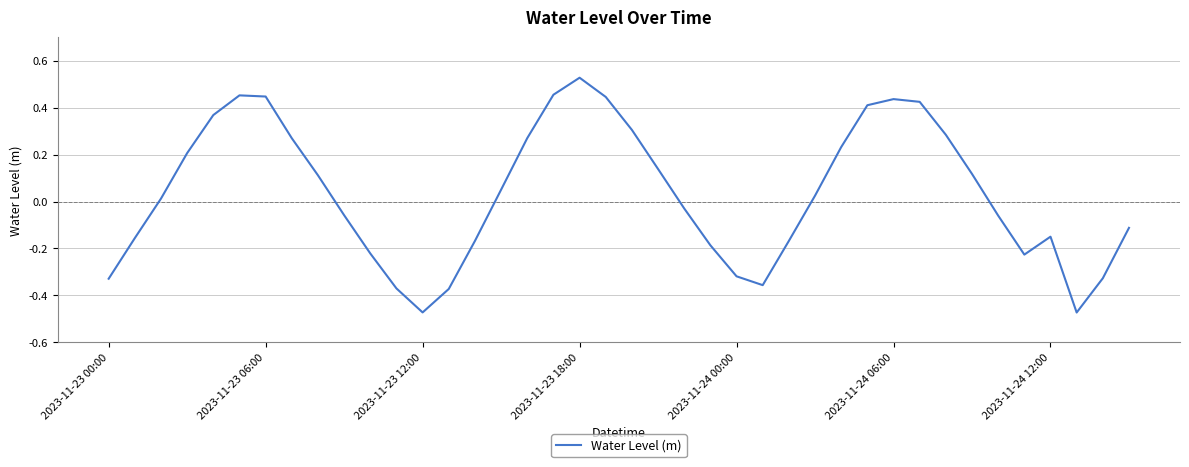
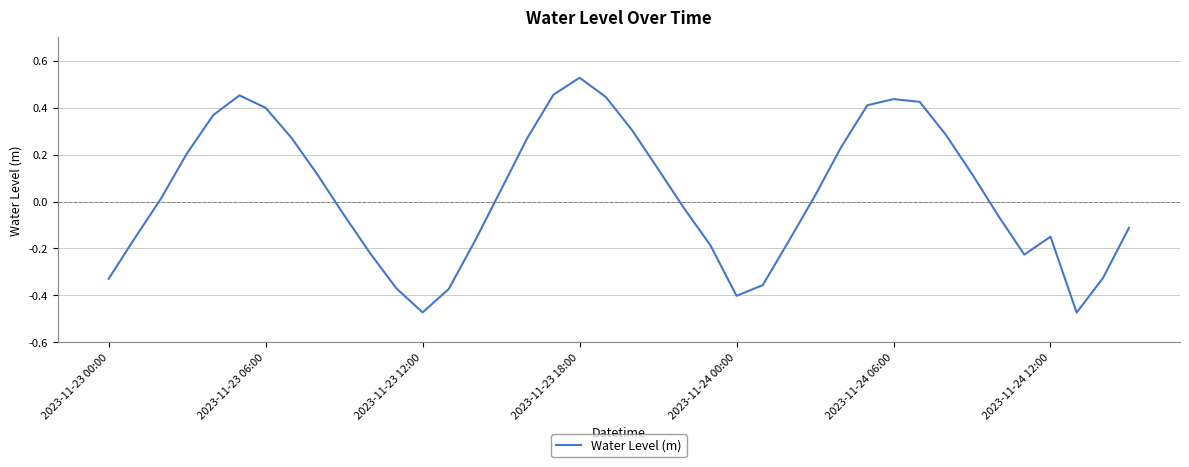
2023-11-23 06:00: 0.45 -> 0.40
2023-11-24 00:00: -0.32 -> -0.40
